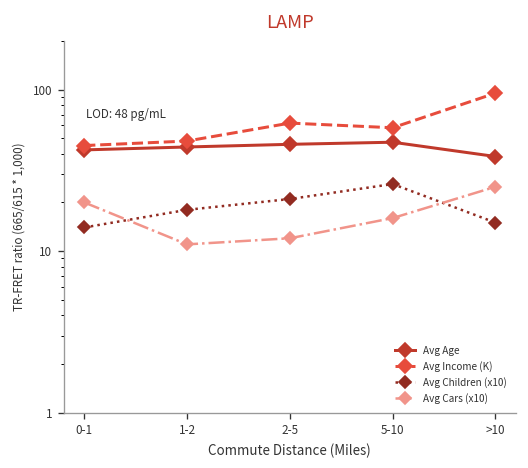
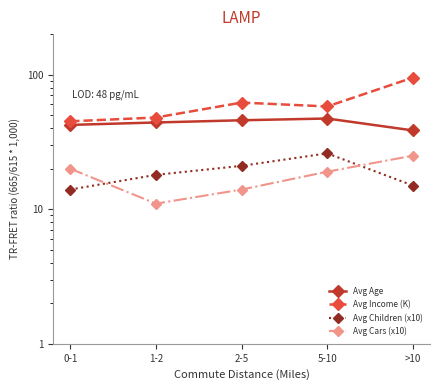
Avg Cars (x10), 2-5: 12 -> 14
Avg Cars (x10), 5-10: 16 -> 19
